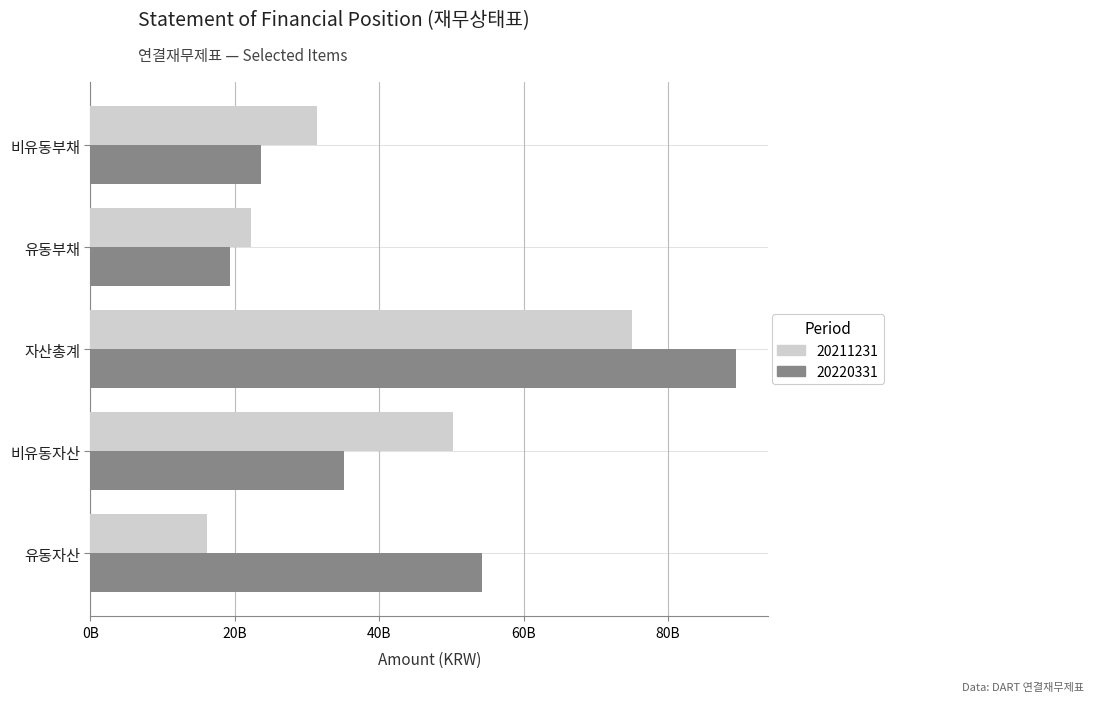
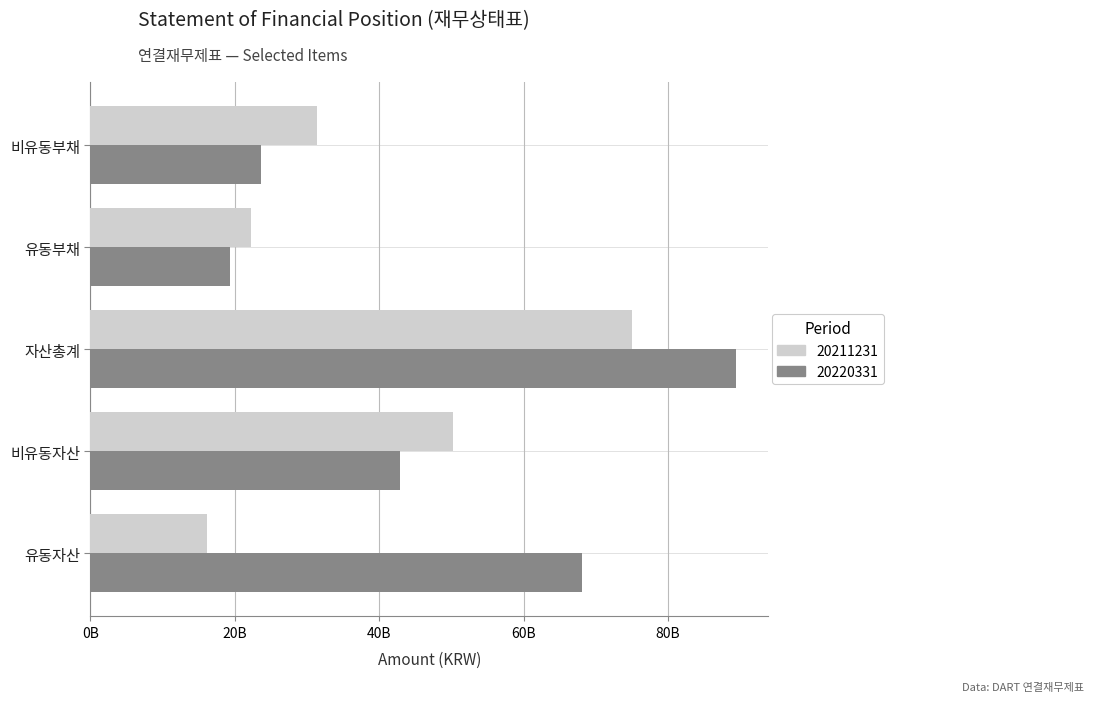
20220331, 비유동자산: 35000000000 -> 43000000000
20220331, 유동자산: 54000000000 -> 68000000000
